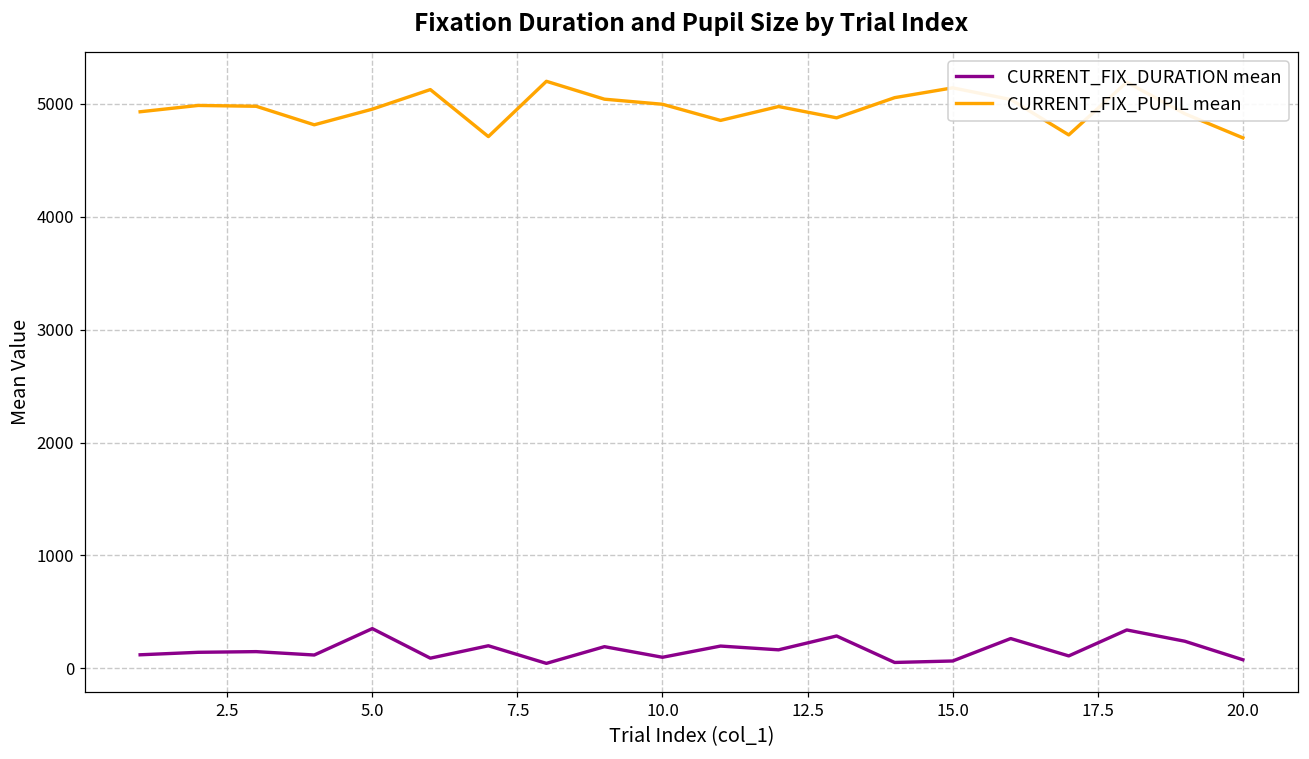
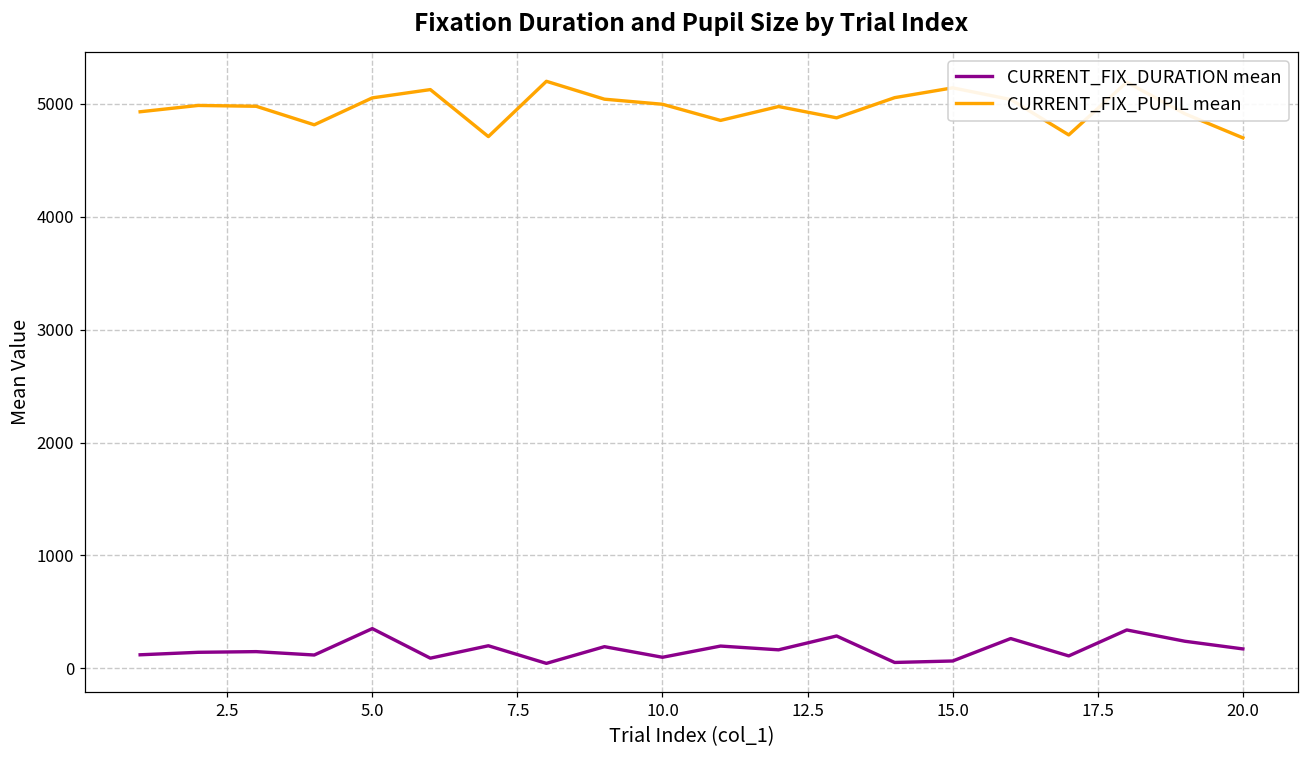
CURRENT_FIX_PUPIL mean, 5.0: 4950 -> 5050
CURRENT_FIX_DURATION mean, 20.0: 80 -> 170
